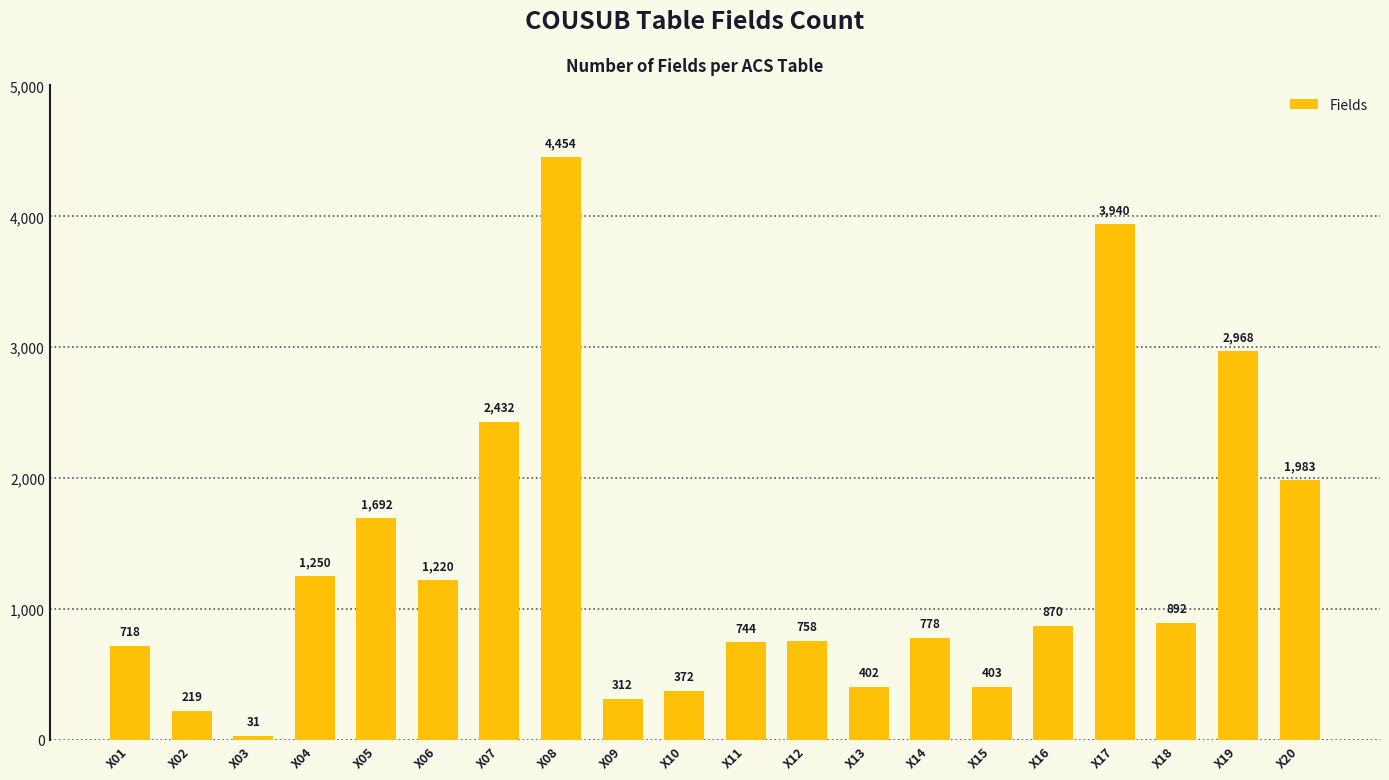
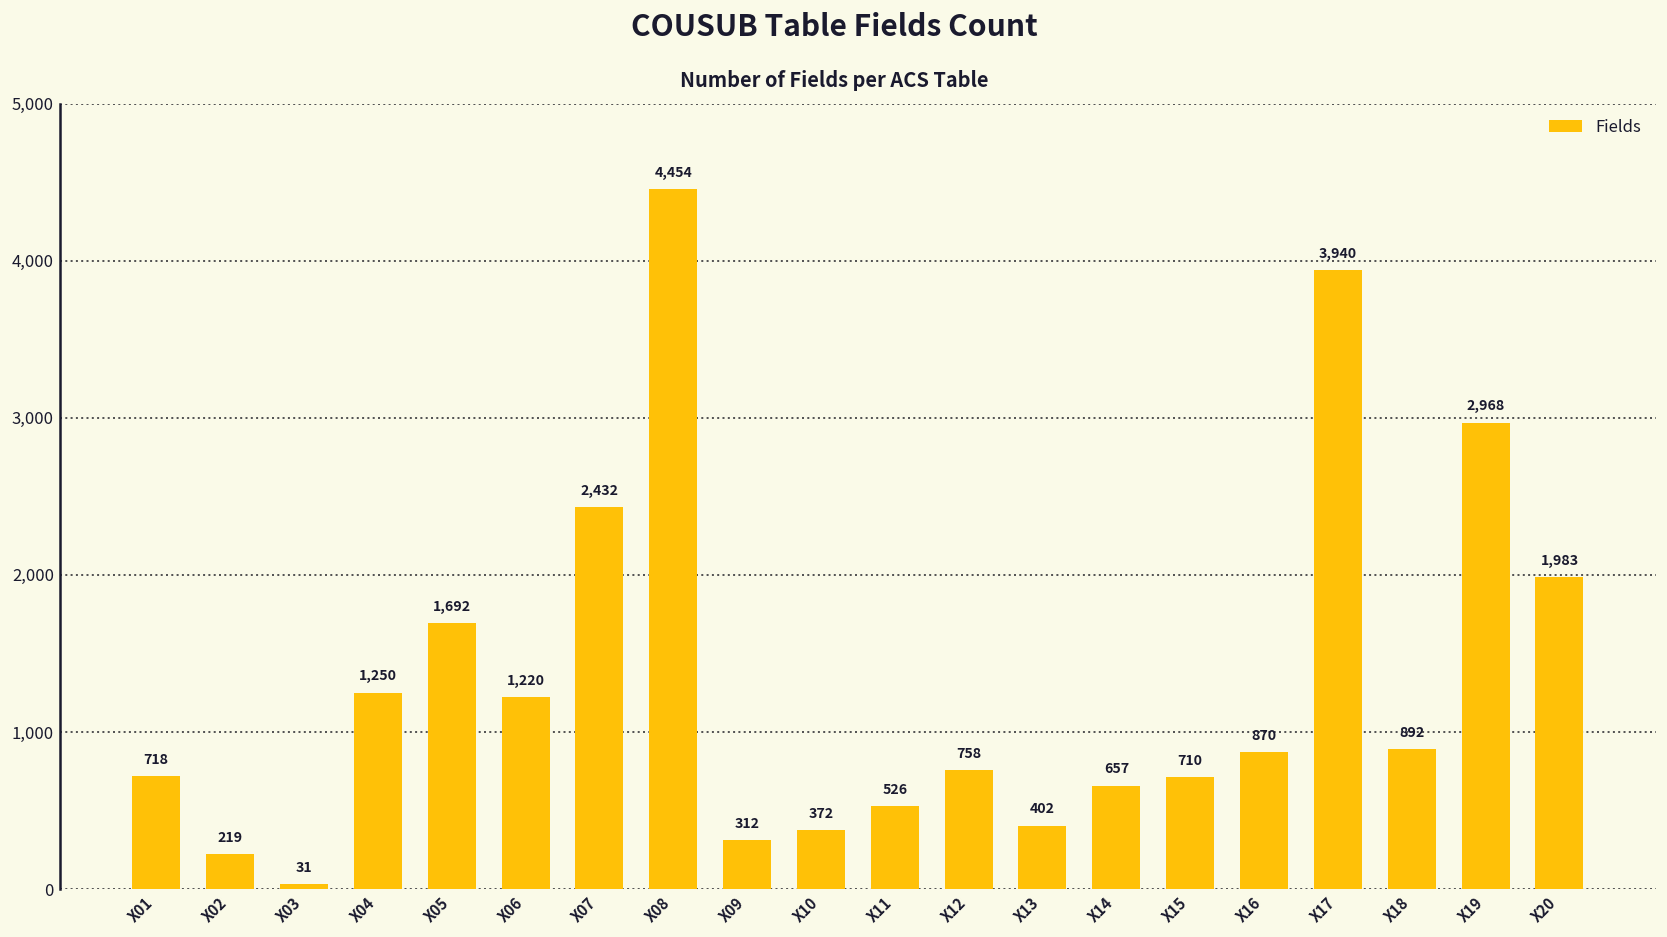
X11: 744 -> 526
X14: 778 -> 657
X15: 403 -> 710
